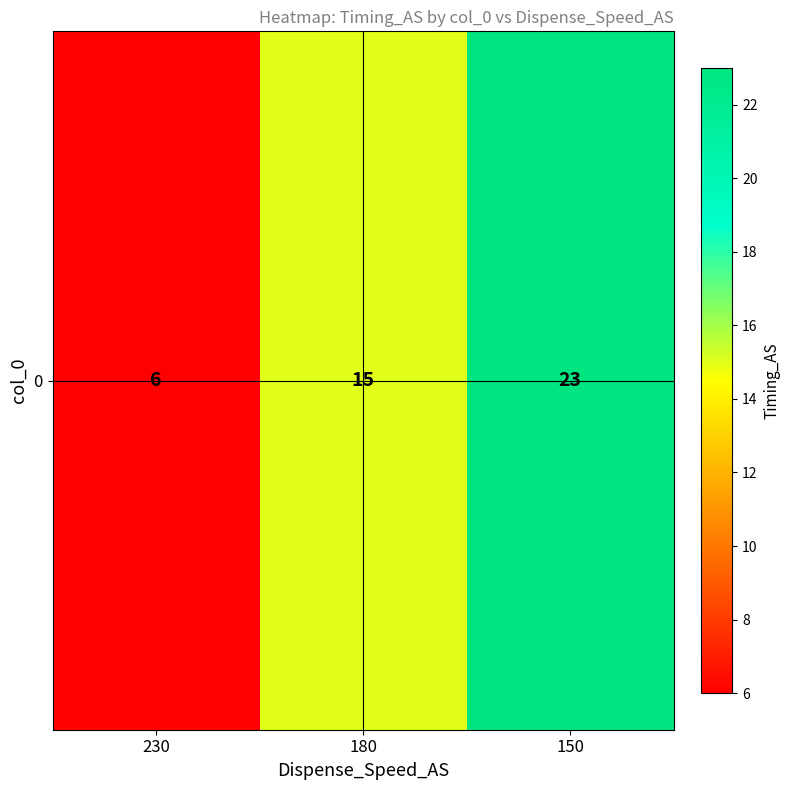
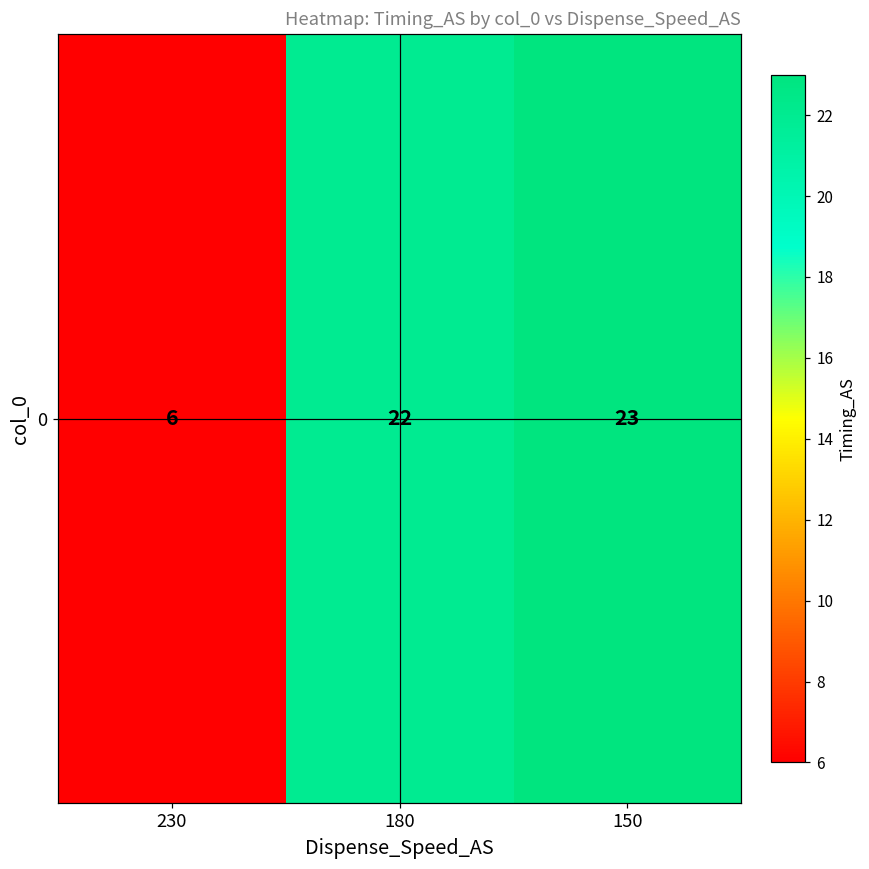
0, 180: 15 -> 22
